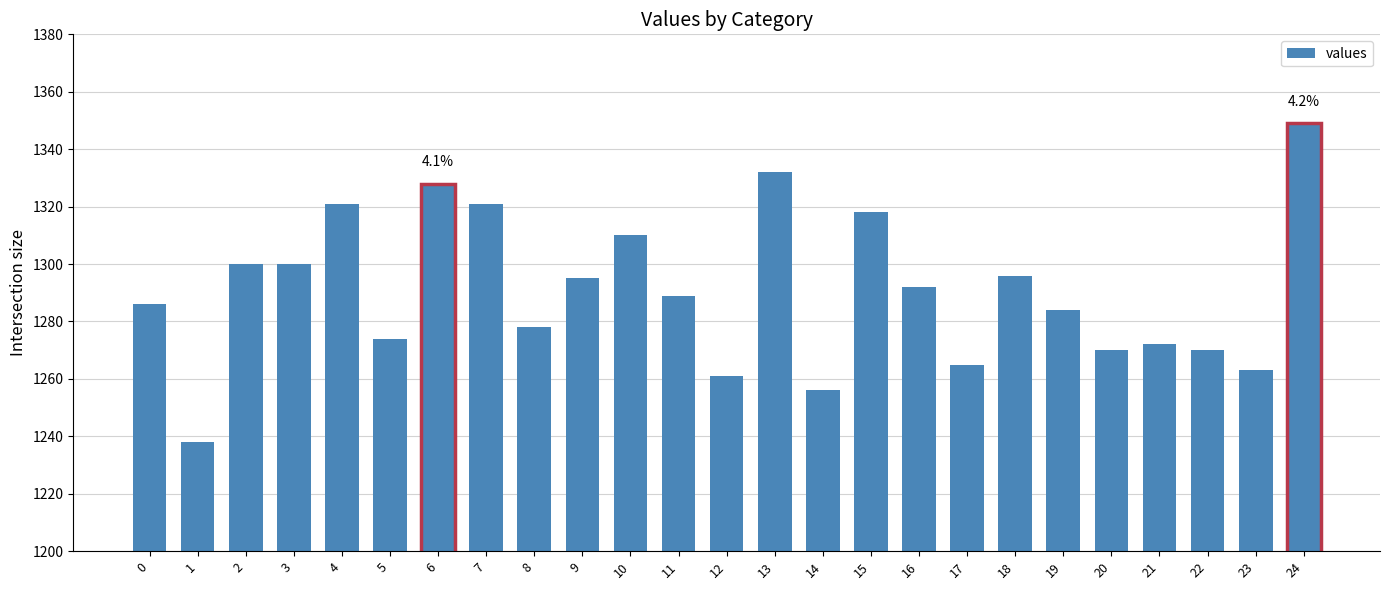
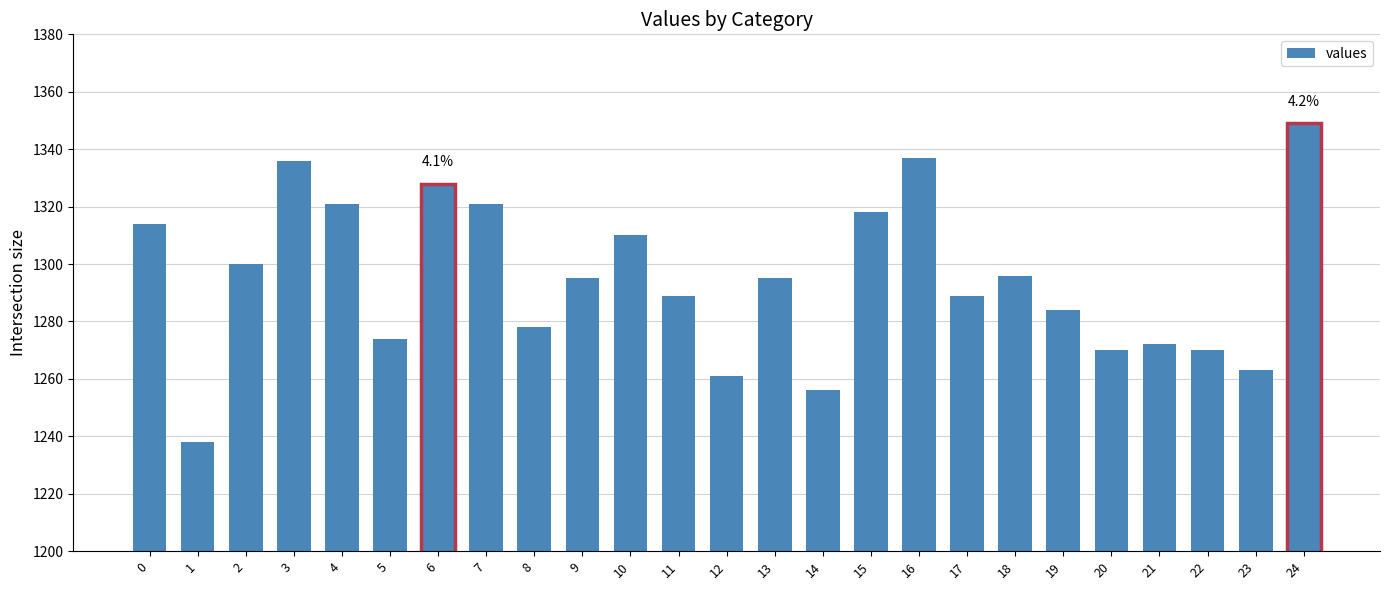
0: 1286 -> 1314
3: 1300 -> 1336
13: 1332 -> 1295
16: 1292 -> 1337
17: 1265 -> 1289
